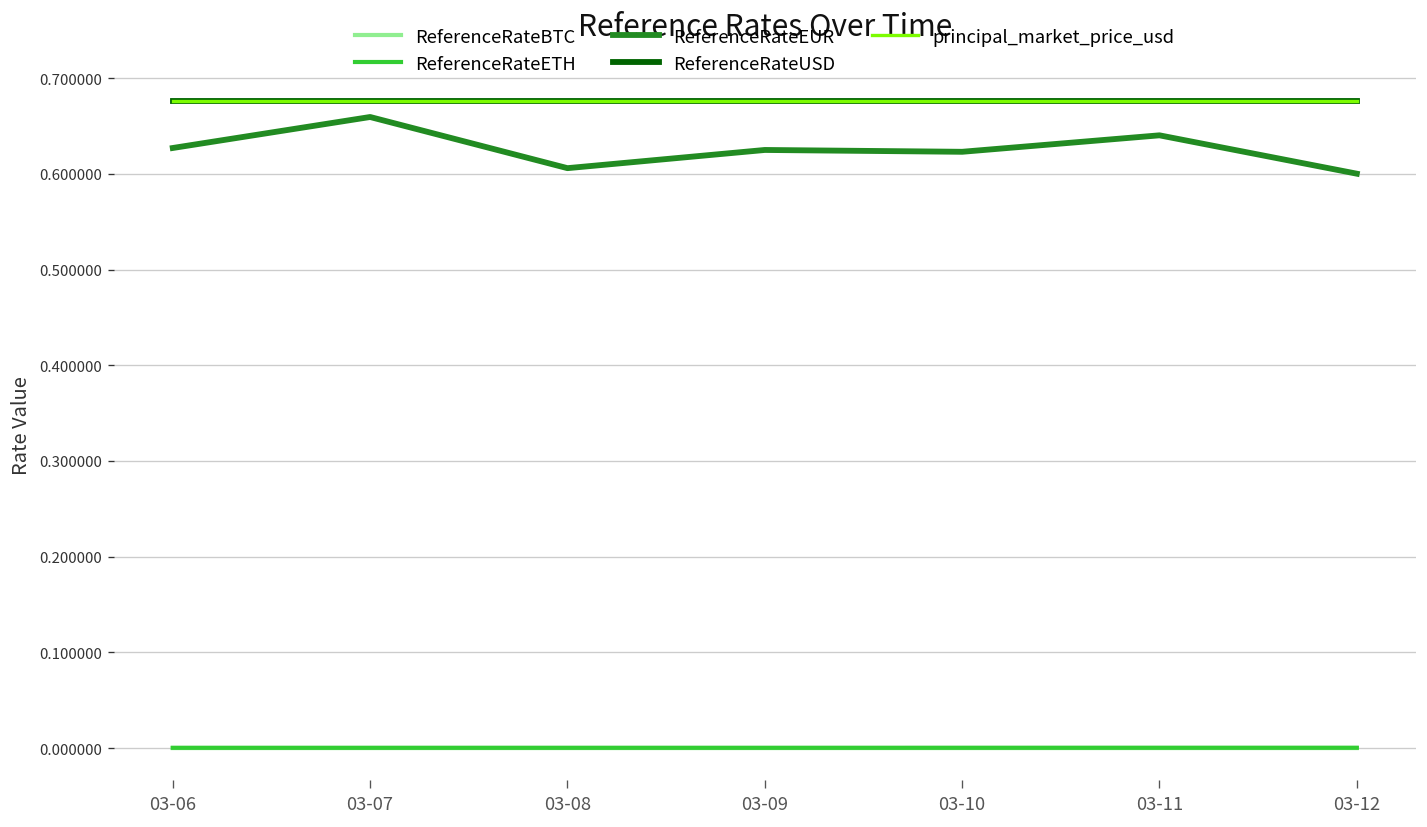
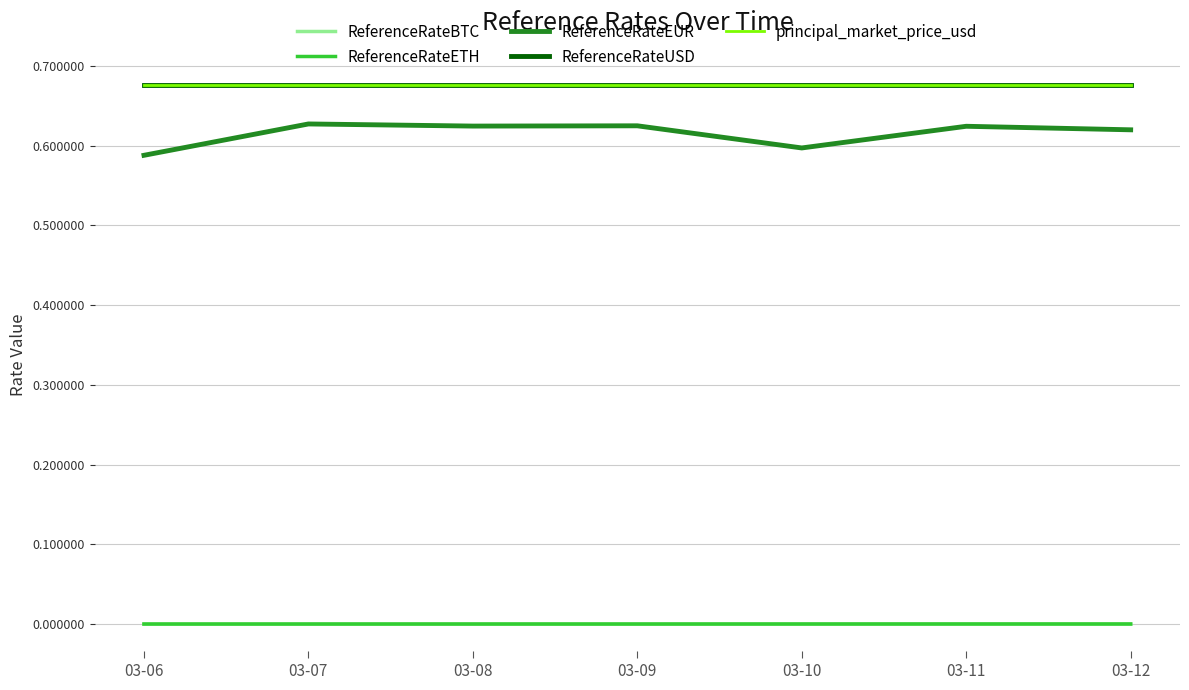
ReferenceRateEUR, 03-06: 0.63 -> 0.59
ReferenceRateEUR, 03-07: 0.66 -> 0.63
ReferenceRateEUR, 03-08: 0.61 -> 0.62
ReferenceRateEUR, 03-10: 0.62 -> 0.60
ReferenceRateEUR, 03-11: 0.64 -> 0.62
ReferenceRateEUR, 03-12: 0.60 -> 0.62
